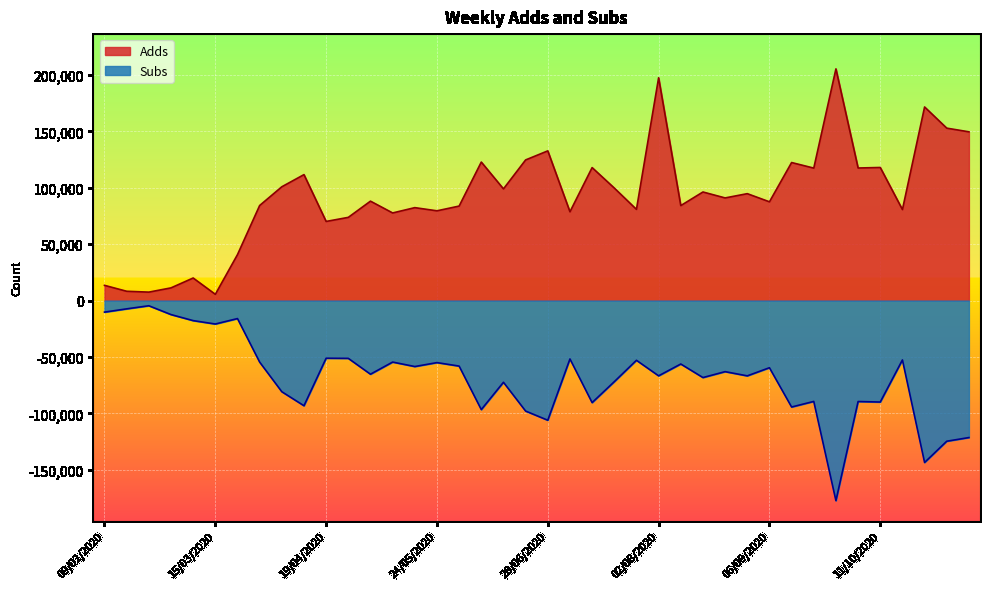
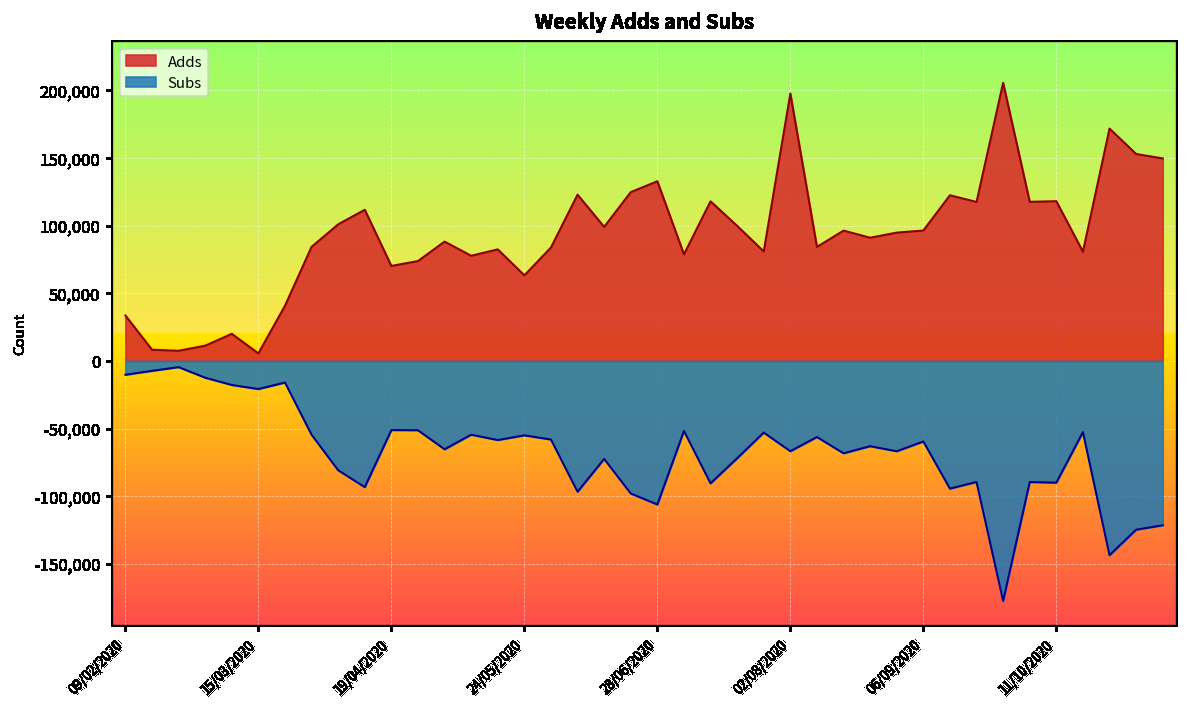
Adds, 09/02/2020: 14,000 -> 34,000
Adds, 24/05/2020: 80,000 -> 63,000
Adds, 06/09/2020: 88,000 -> 96,000
